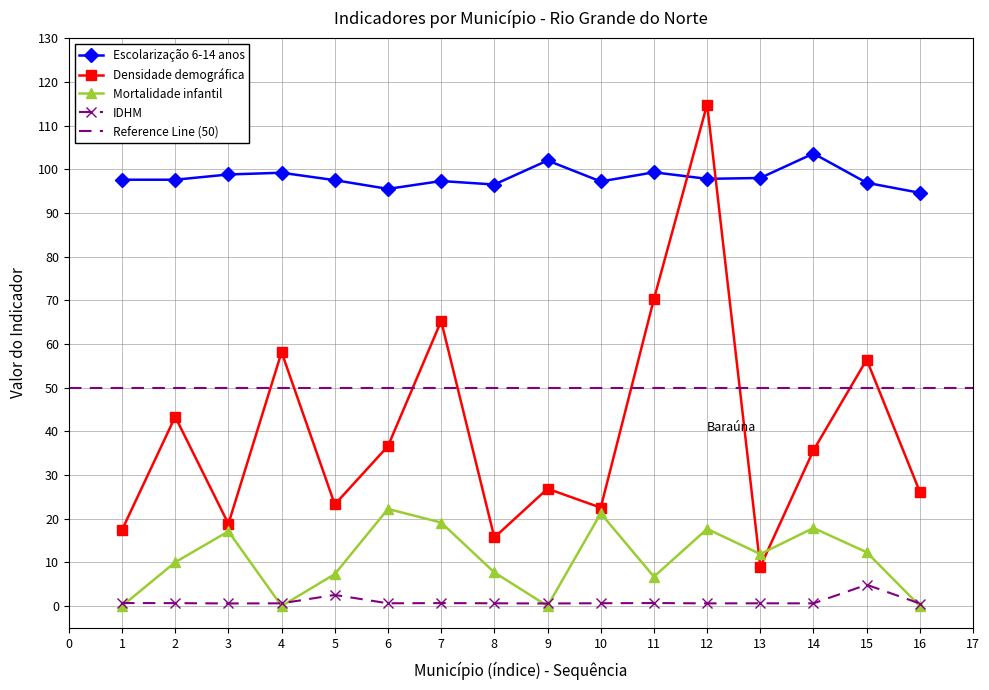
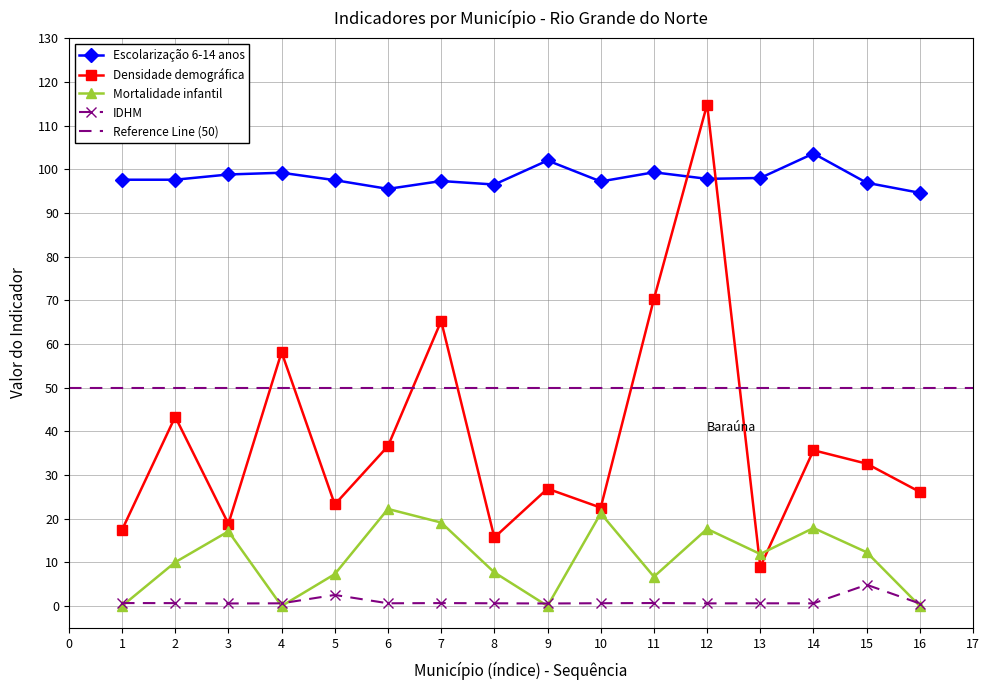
Densidade demográfica, 15: 56 -> 33
